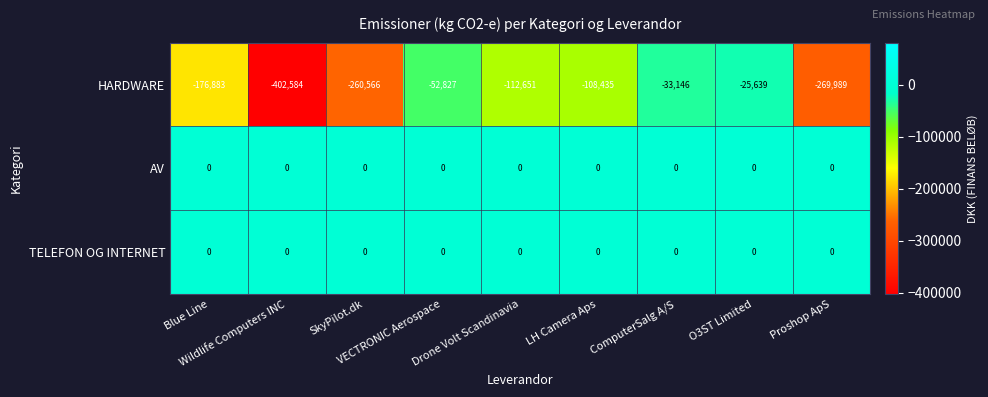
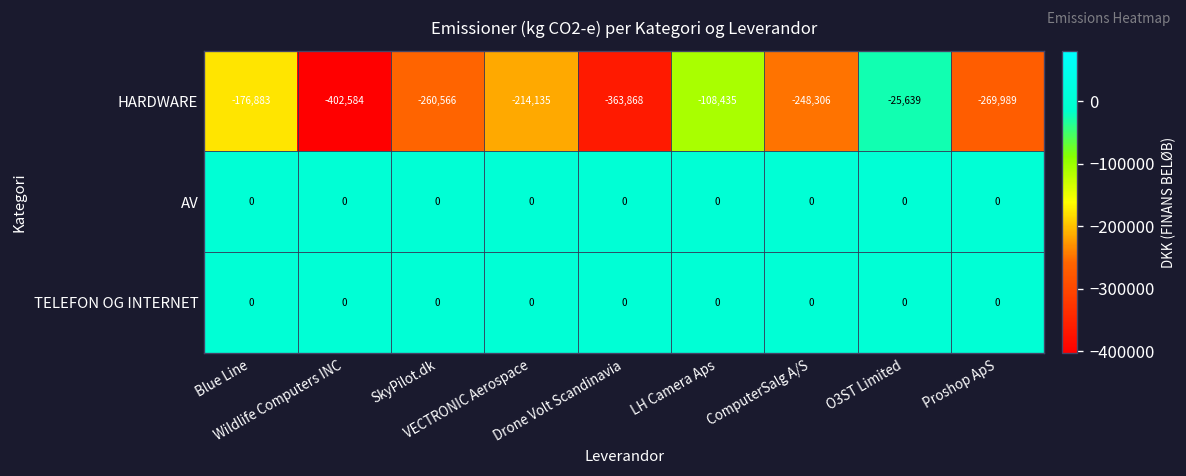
HARDWARE, VECTRONIC Aerospace: -52,827 -> -214,135
HARDWARE, Drone Volt Scandinavia: -112,651 -> -363,868
HARDWARE, ComputerSalg A/S: -33,146 -> -248,306
